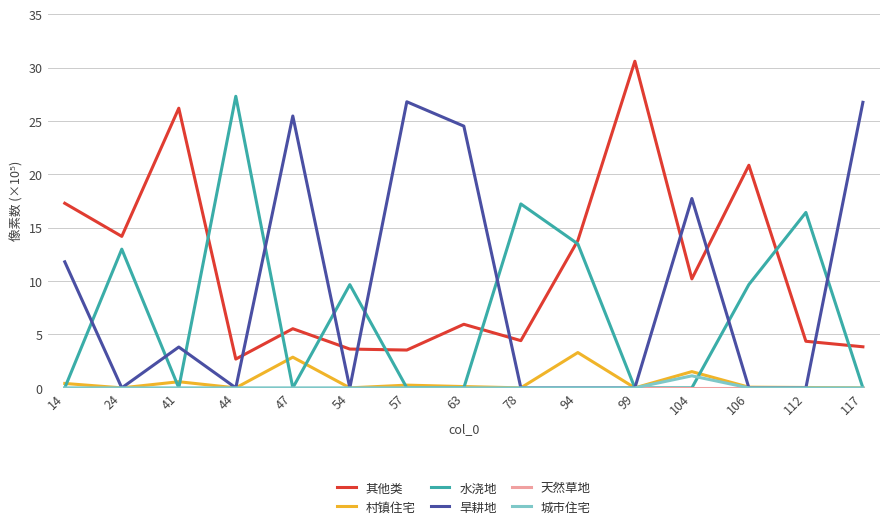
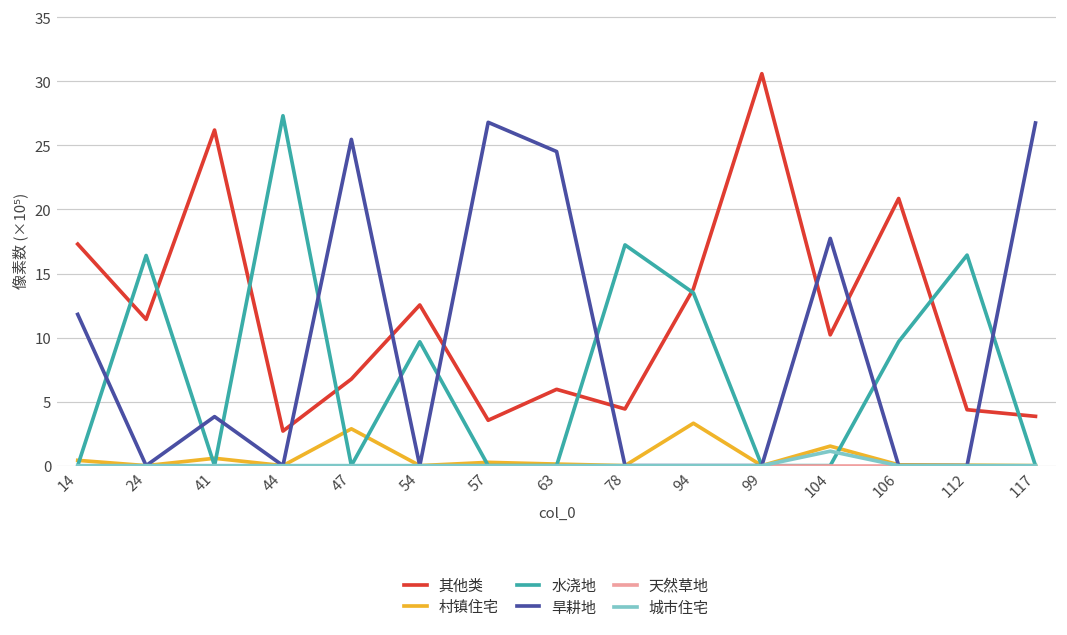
其他类, 24: 14.2 -> 11.4
水浇地, 24: 13.0 -> 16.4
其他类, 47: 5.5 -> 6.8
其他类, 54: 3.6 -> 12.5
